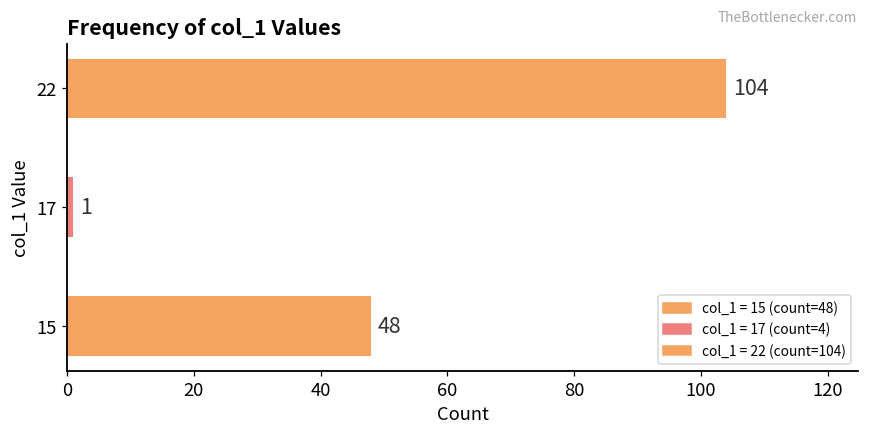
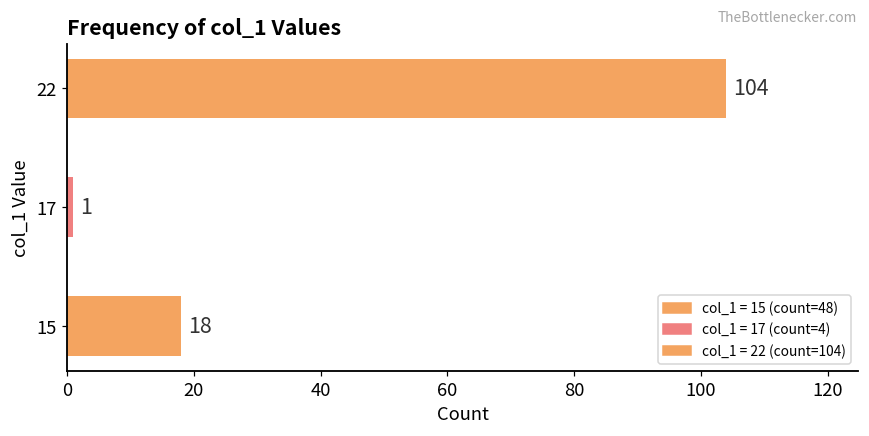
15: 48 -> 18
